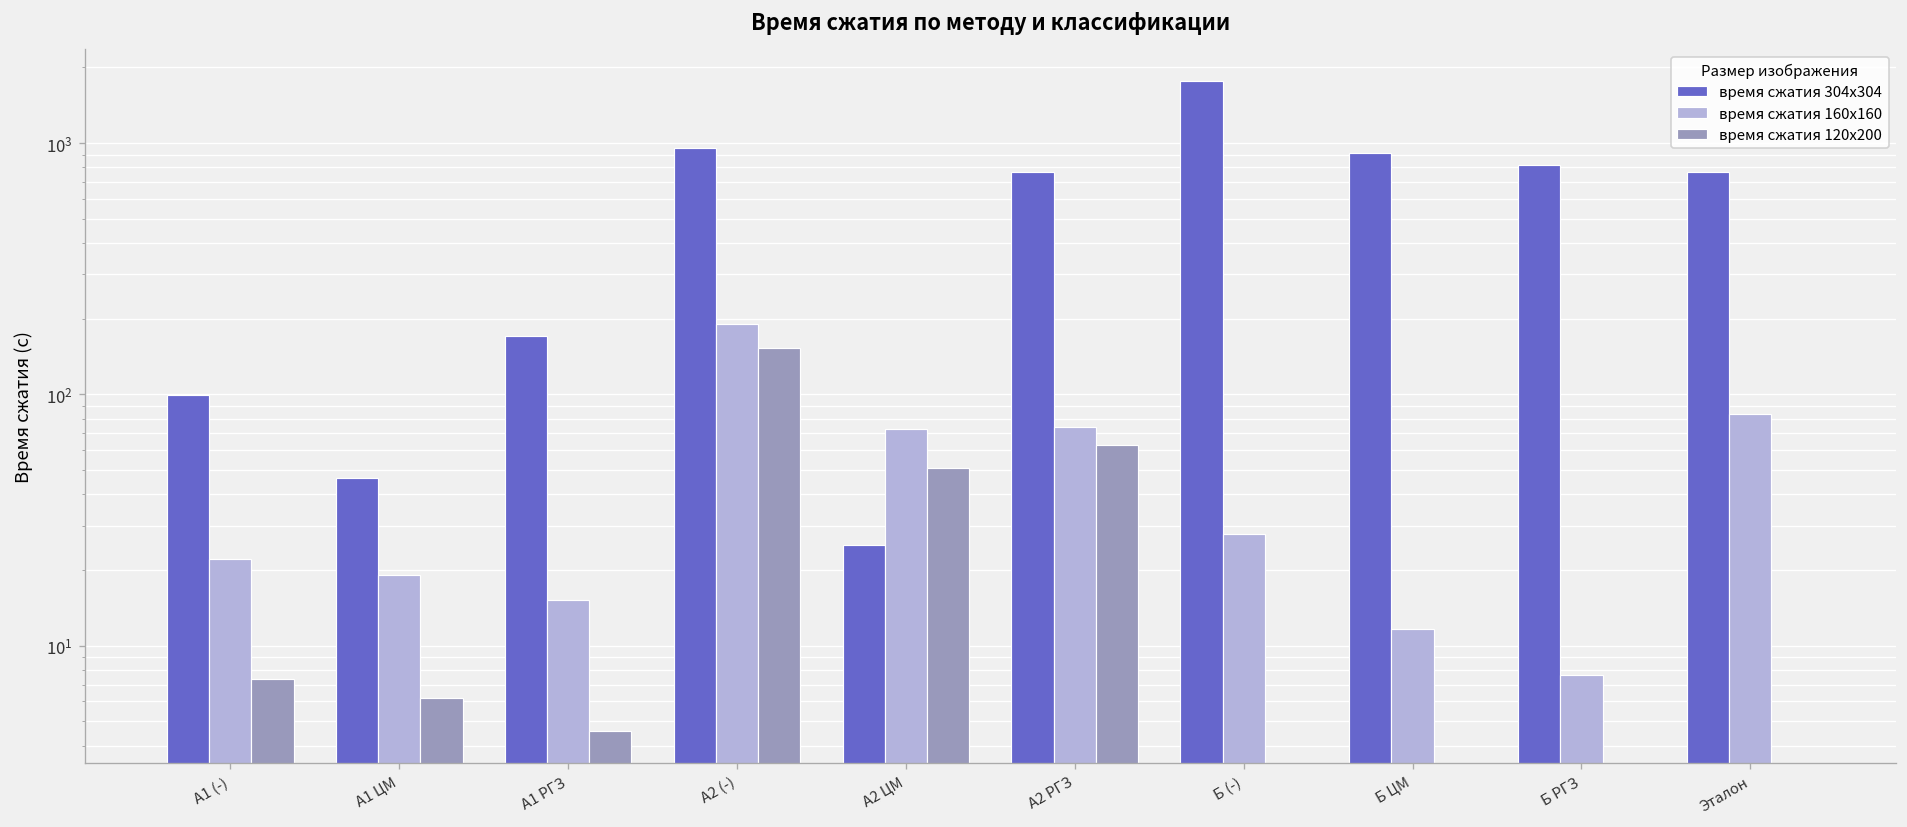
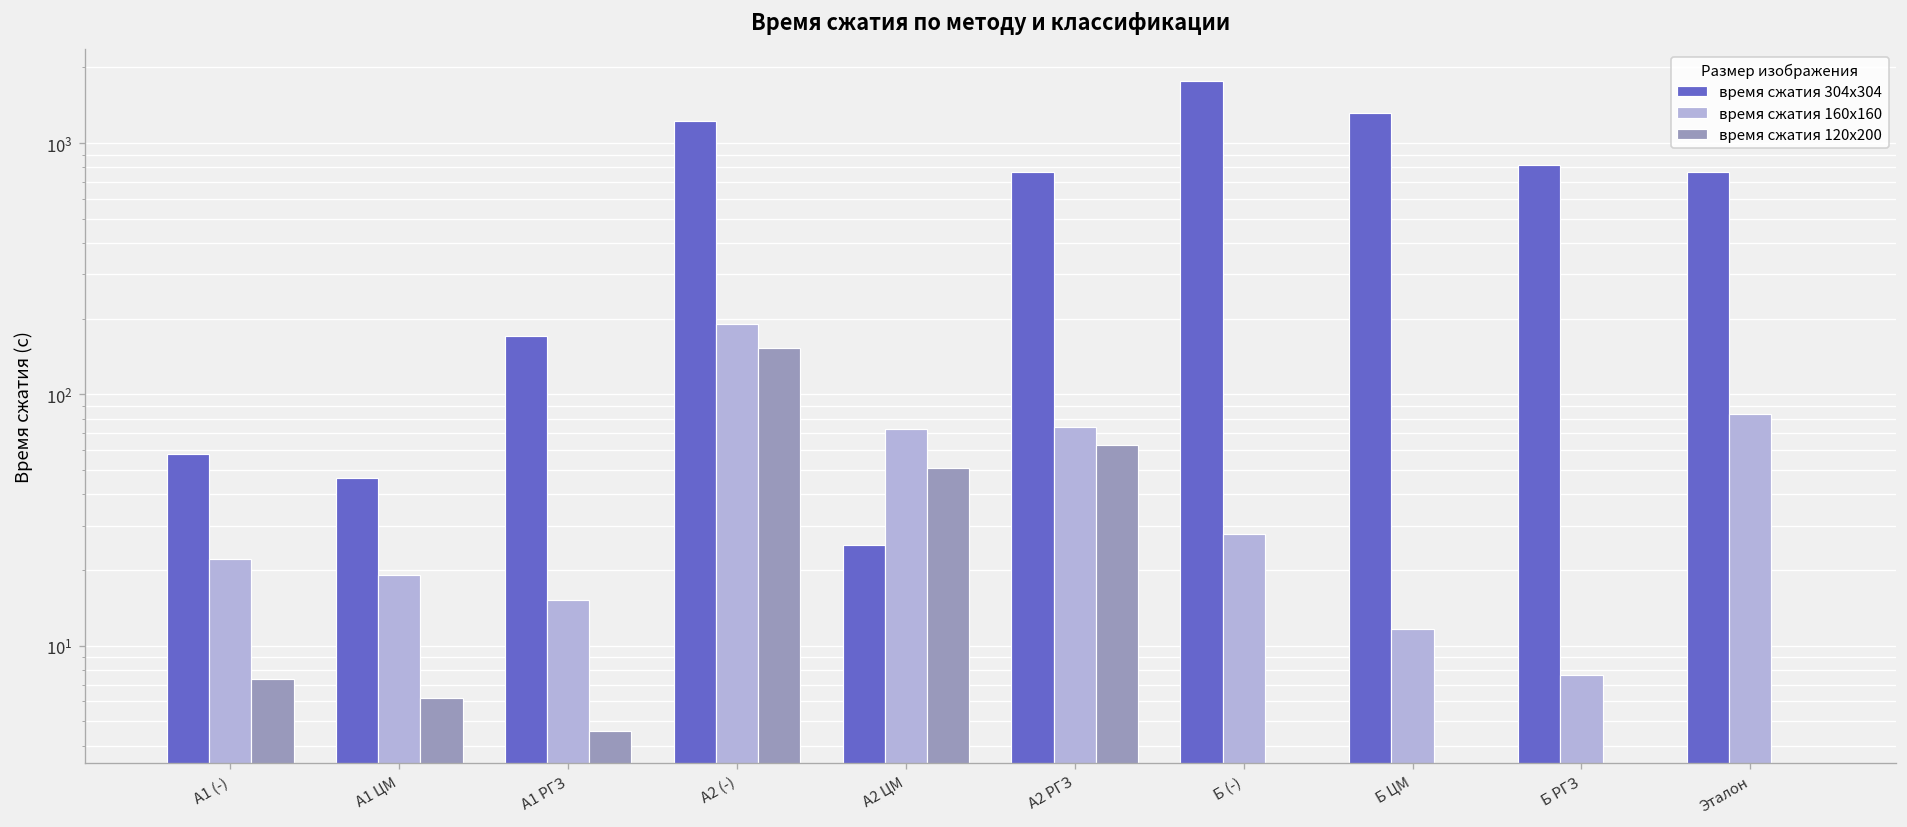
время сжатия 304x304, А1 (-): 100 -> 58
время сжатия 304x304, А2 (-): 1000 -> 1200
время сжатия 304x304, Б ЦМ: 900 -> 1300
